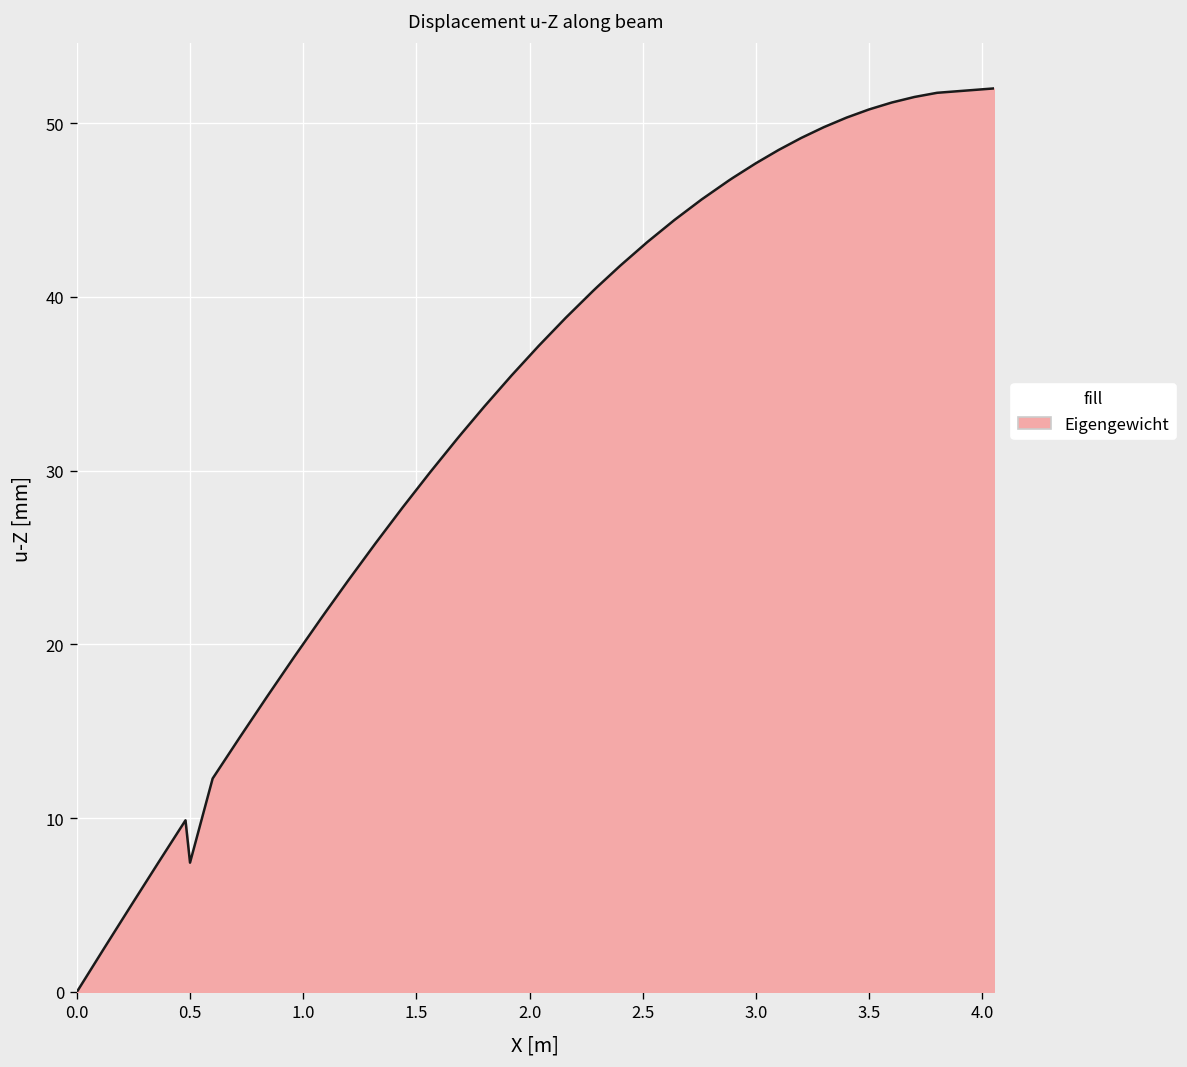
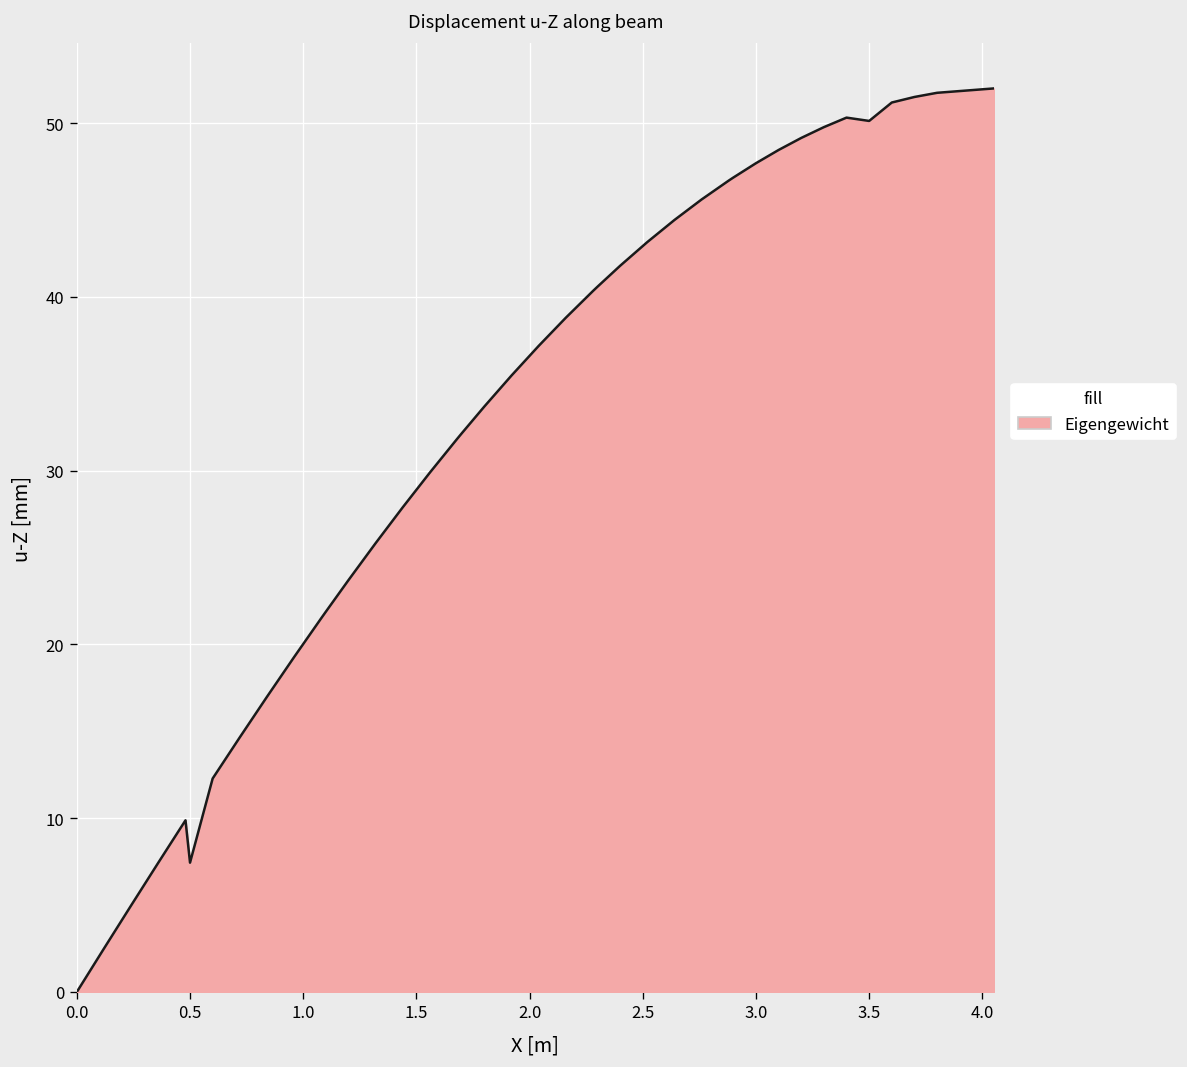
3.5: 50.8 -> 50.1
